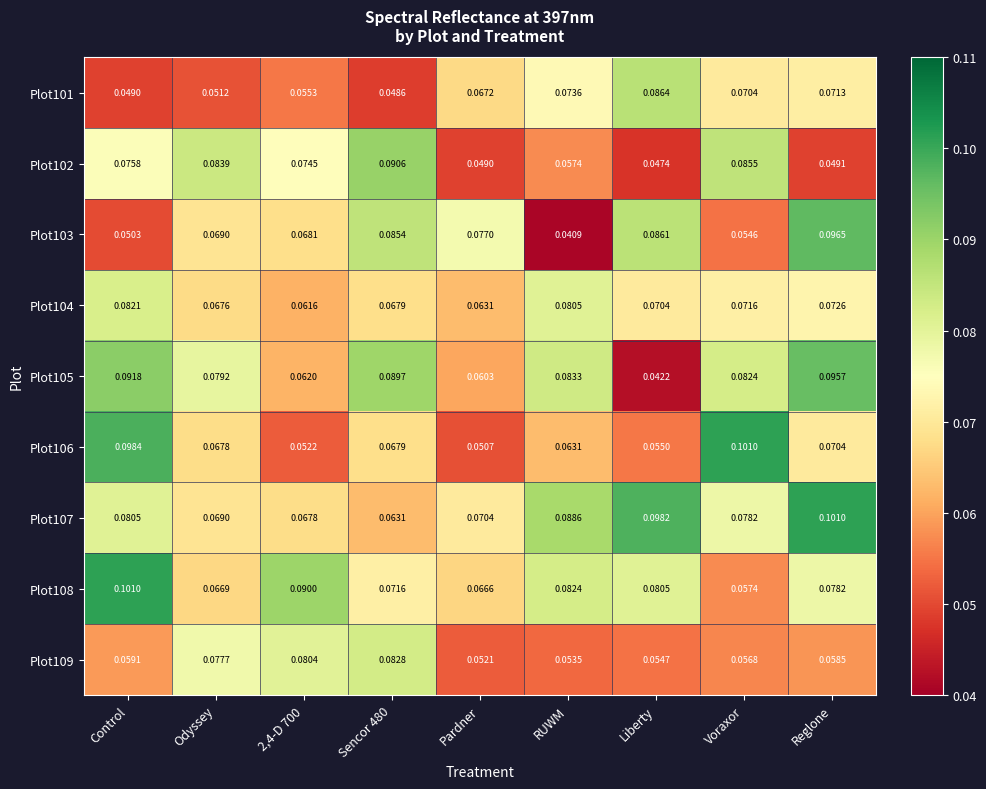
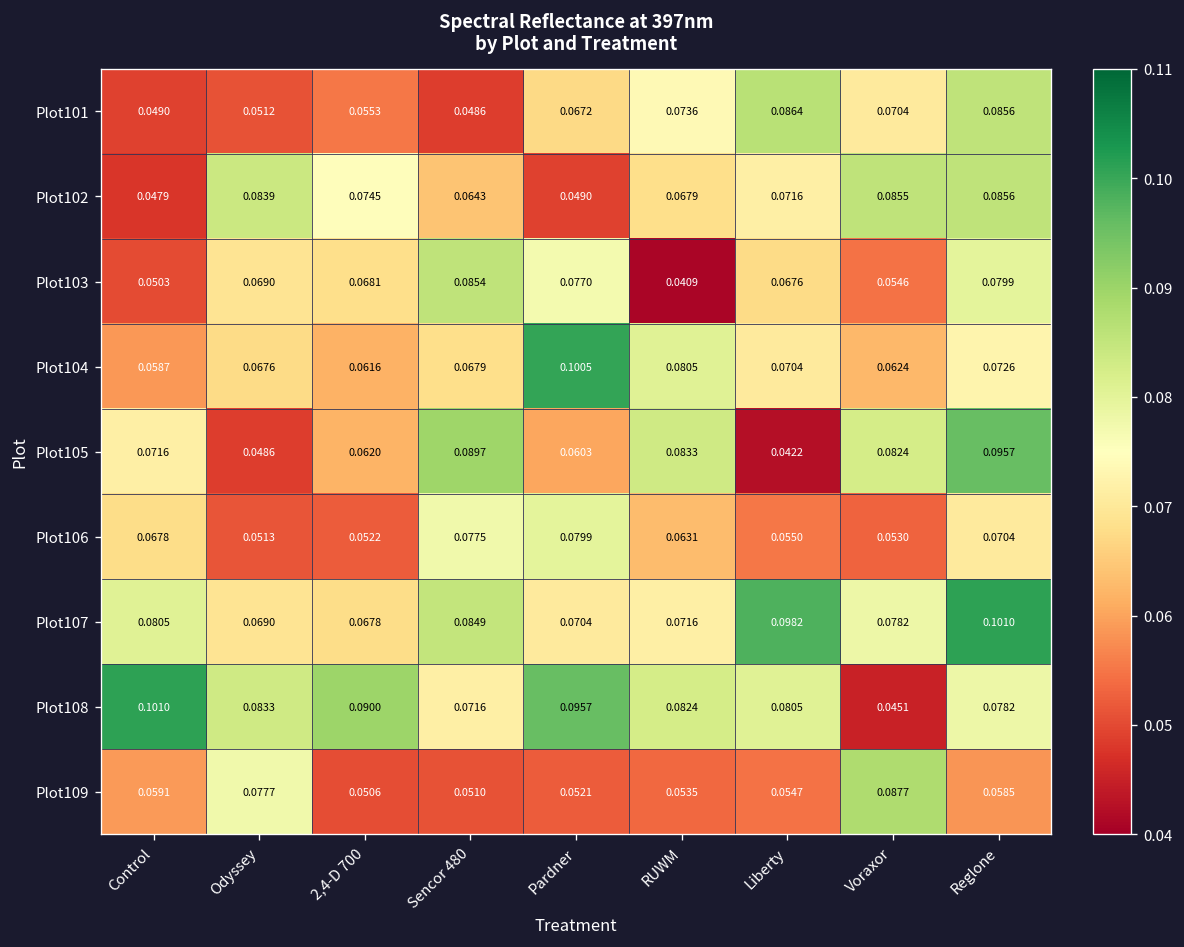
Plot101, Reglone: 0.0713 -> 0.0856
Plot102, Control: 0.0758 -> 0.0479
Plot102, Sencor 480: 0.0906 -> 0.0643
Plot102, RUWM: 0.0574 -> 0.0679
Plot102, Liberty: 0.0474 -> 0.0716
Plot102, Reglone: 0.0491 -> 0.0856
Plot103, Liberty: 0.0861 -> 0.0676
Plot103, Reglone: 0.0965 -> 0.0799
Plot104, Control: 0.0821 -> 0.0587
Plot104, Pardner: 0.0631 -> 0.1005
Plot104, Voraxor: 0.0716 -> 0.0624
Plot105, Control: 0.0918 -> 0.0716
Plot105, Odyssey: 0.0792 -> 0.0486
Plot106, Control: 0.0984 -> 0.0678
Plot106, Odyssey: 0.0678 -> 0.0513
Plot106, Sencor 480: 0.0679 -> 0.0775
Plot106, Pardner: 0.0507 -> 0.0799
Plot106, Voraxor: 0.1010 -> 0.0530
Plot107, Sencor 480: 0.0631 -> 0.0849
Plot107, RUWM: 0.0886 -> 0.0716
Plot108, Odyssey: 0.0669 -> 0.0833
Plot108, Pardner: 0.0666 -> 0.0957
Plot108, Voraxor: 0.0574 -> 0.0451
Plot109, 2,4-D 700: 0.0804 -> 0.0506
Plot109, Sencor 480: 0.0828 -> 0.0510
Plot109, Voraxor: 0.0568 -> 0.0877
